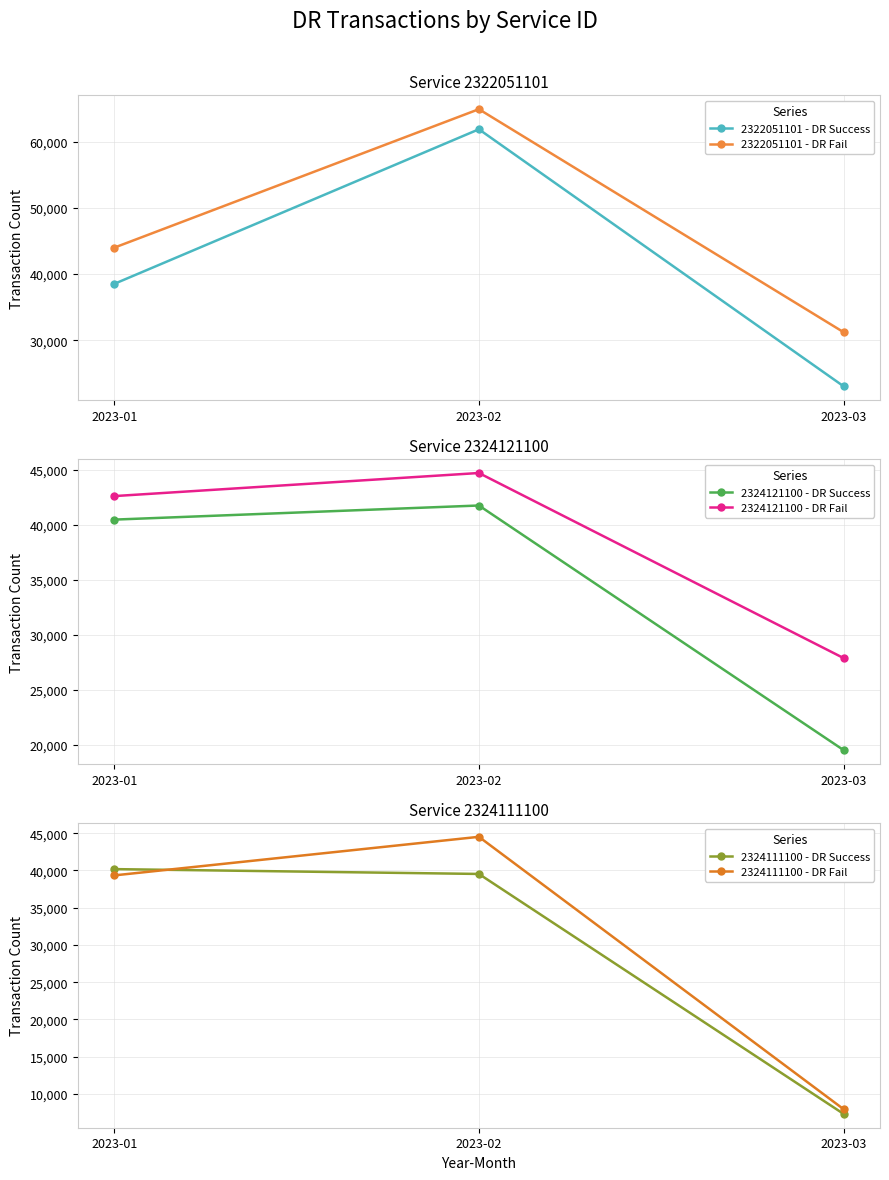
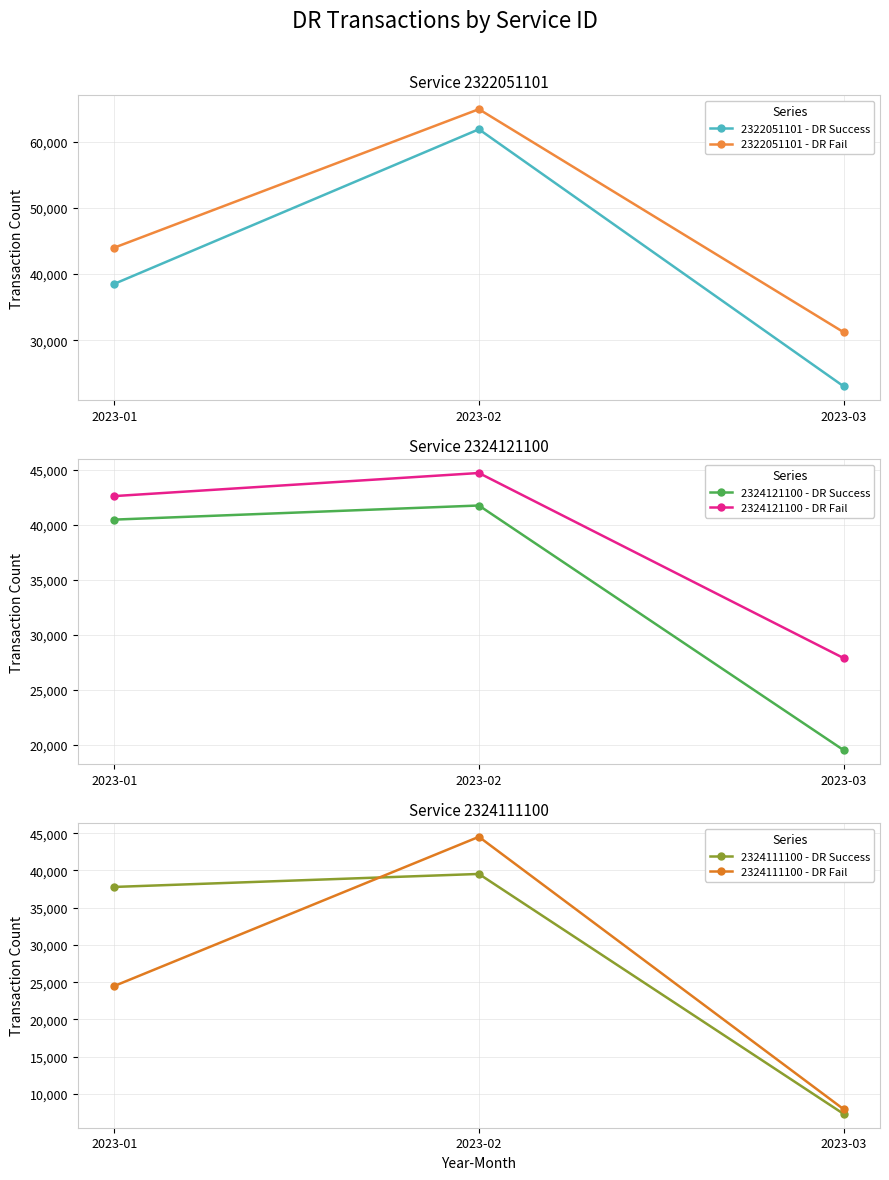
Service 2324111100, 2324111100 - DR Success, 2023-01: 40,000 -> 38,000
Service 2324111100, 2324111100 - DR Fail, 2023-01: 39,000 -> 24,000
